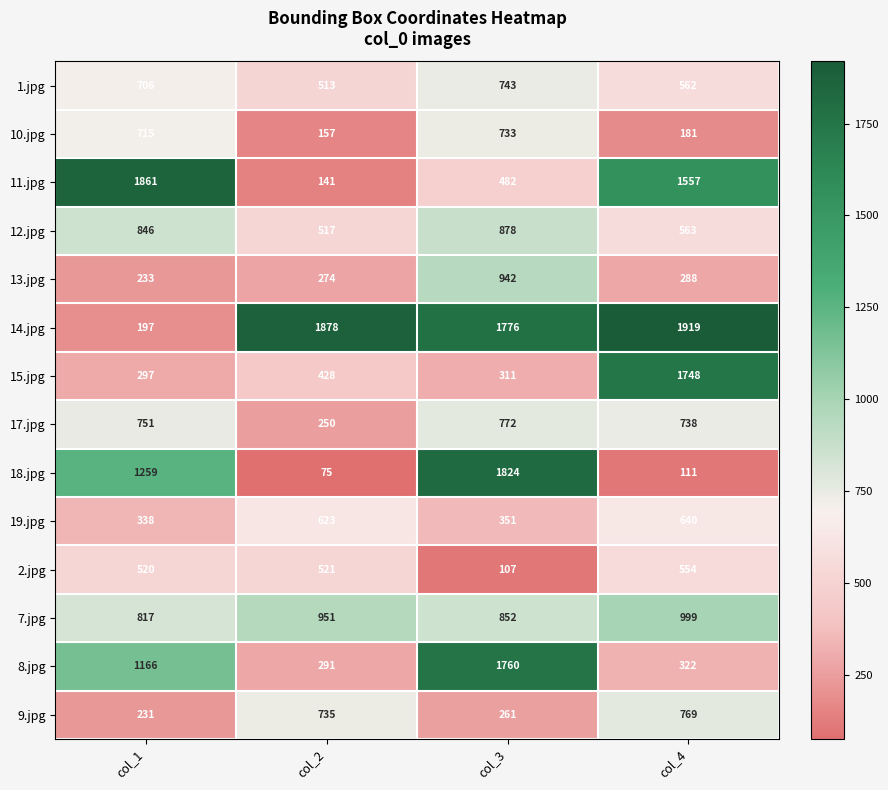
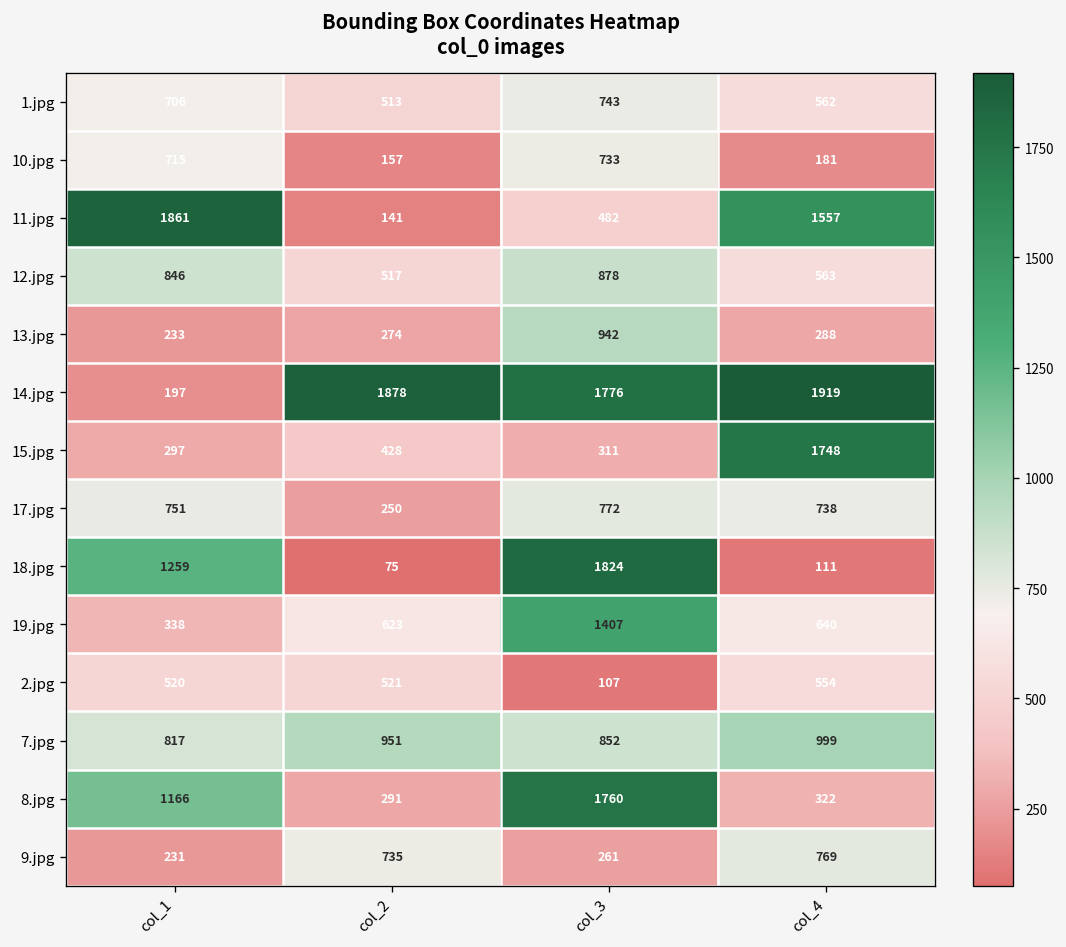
19.jpg, col_3: 351 -> 1407
